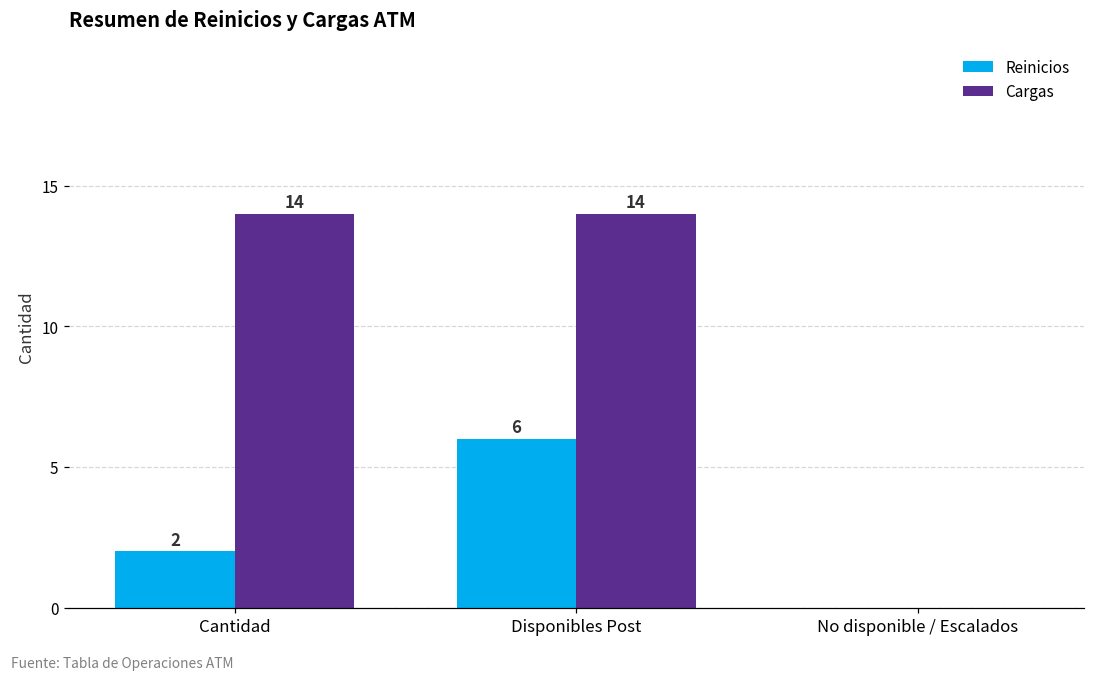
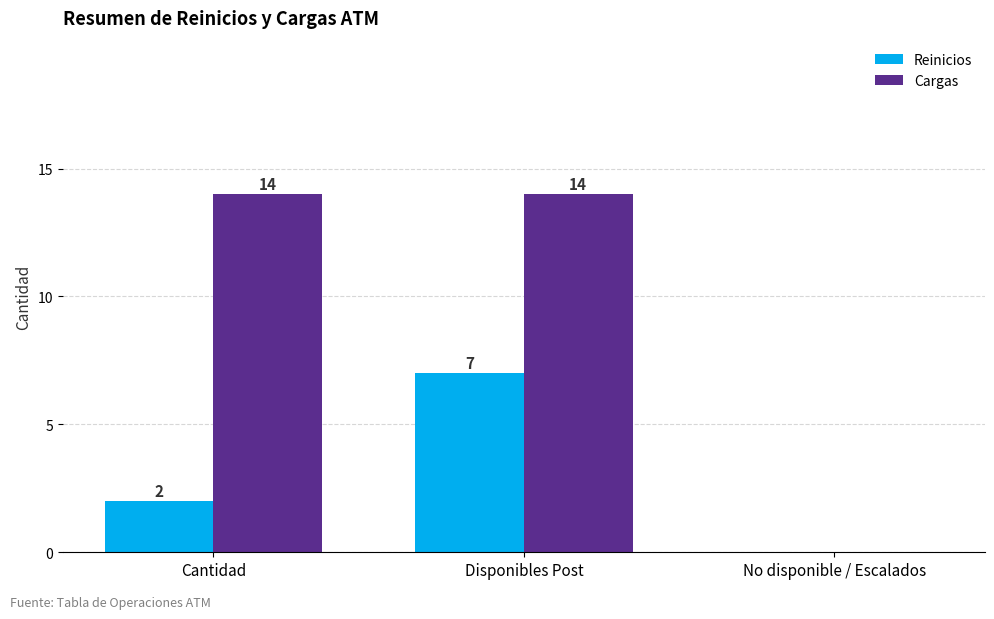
Reinicios, Disponibles Post: 6 -> 7
